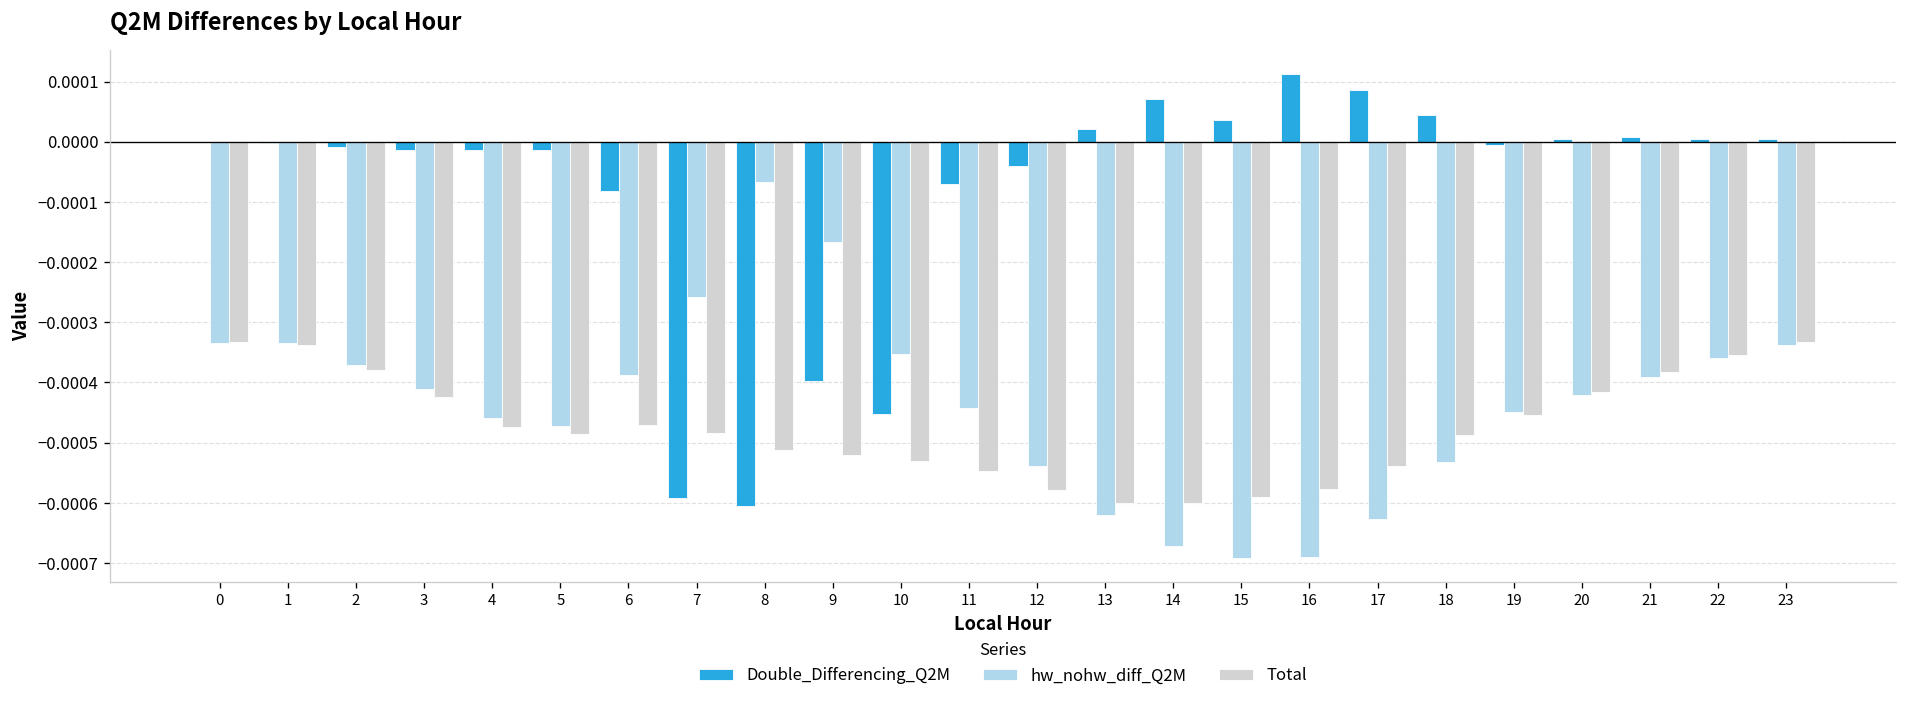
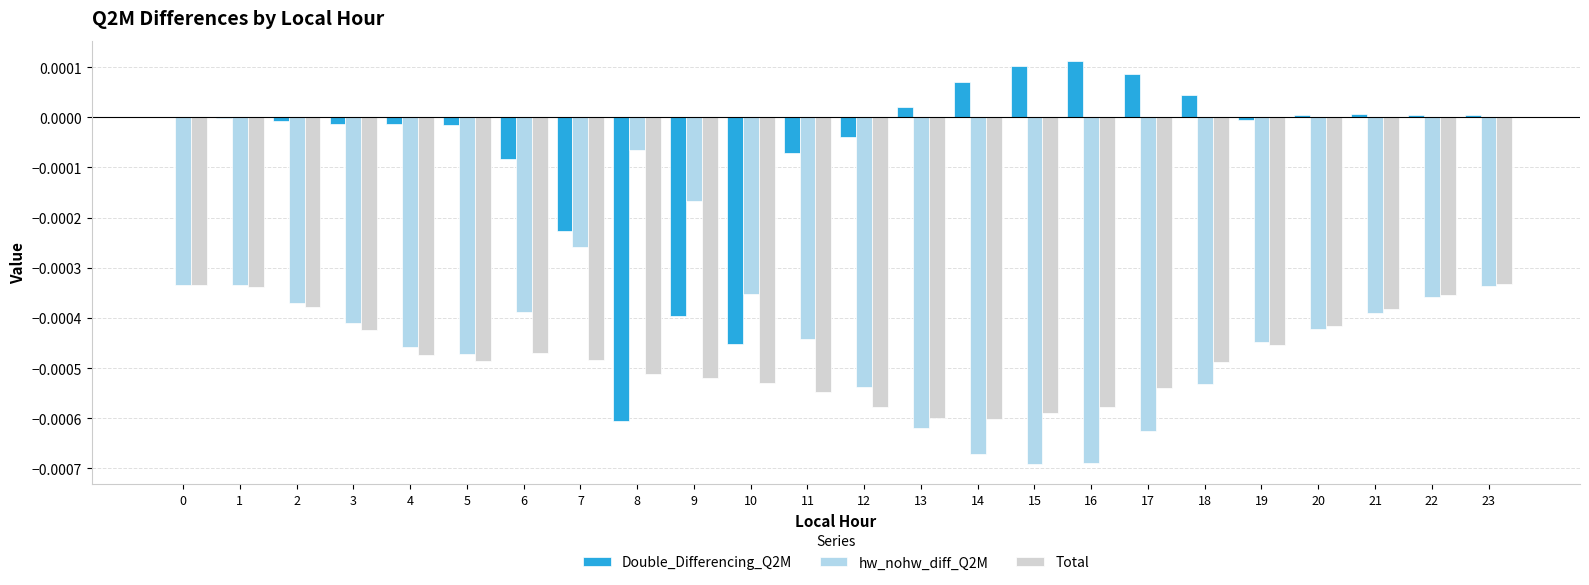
Double_Differencing_Q2M, 7: -0.00059 -> -0.00023
Double_Differencing_Q2M, 15: 0.00004 -> 0.00010
